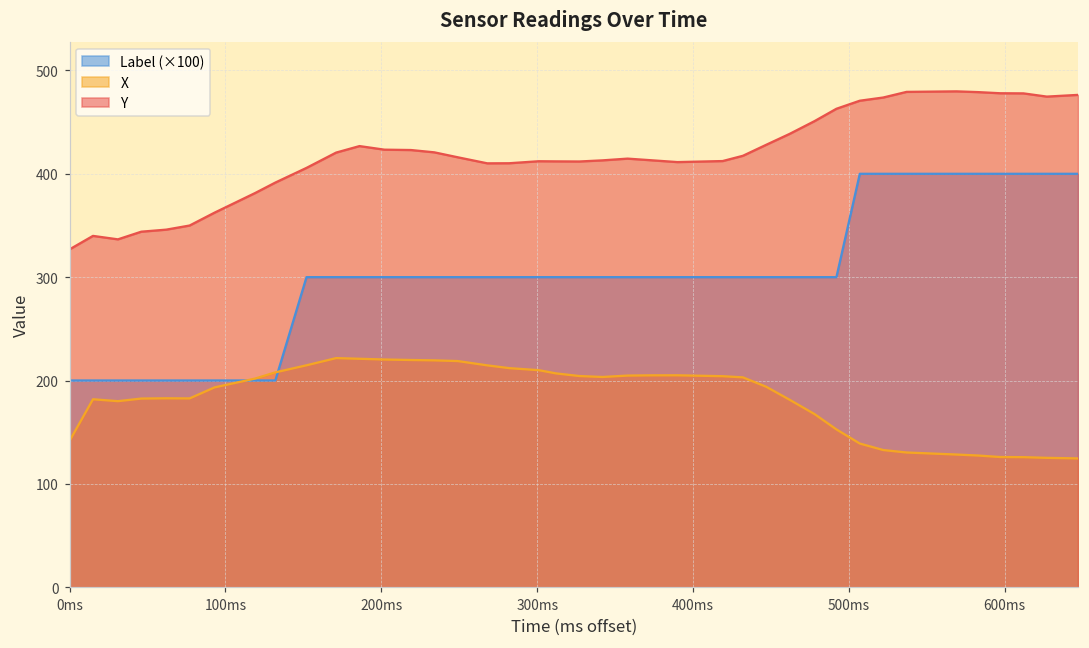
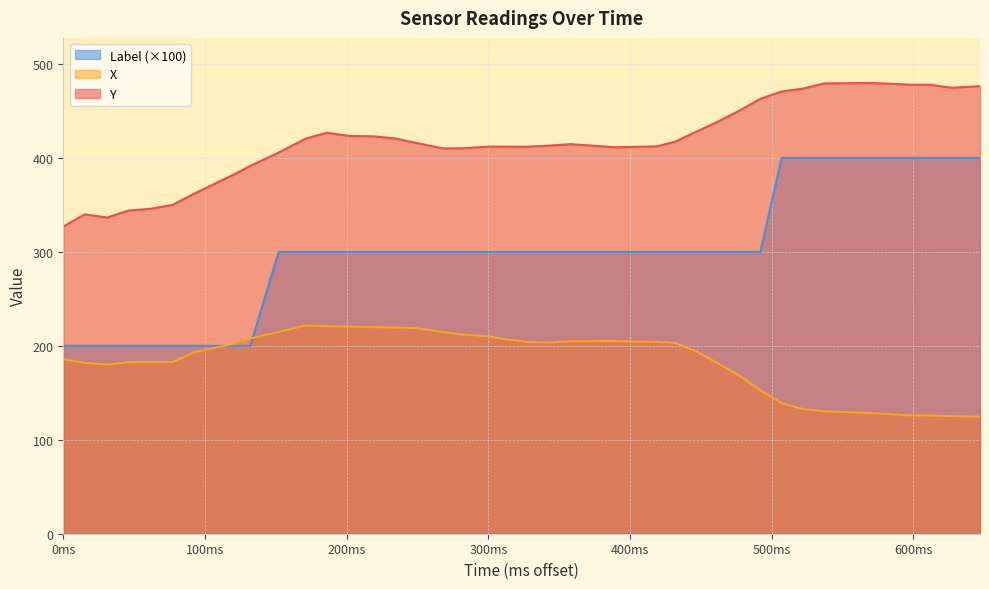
X, 0ms: 140 -> 190
